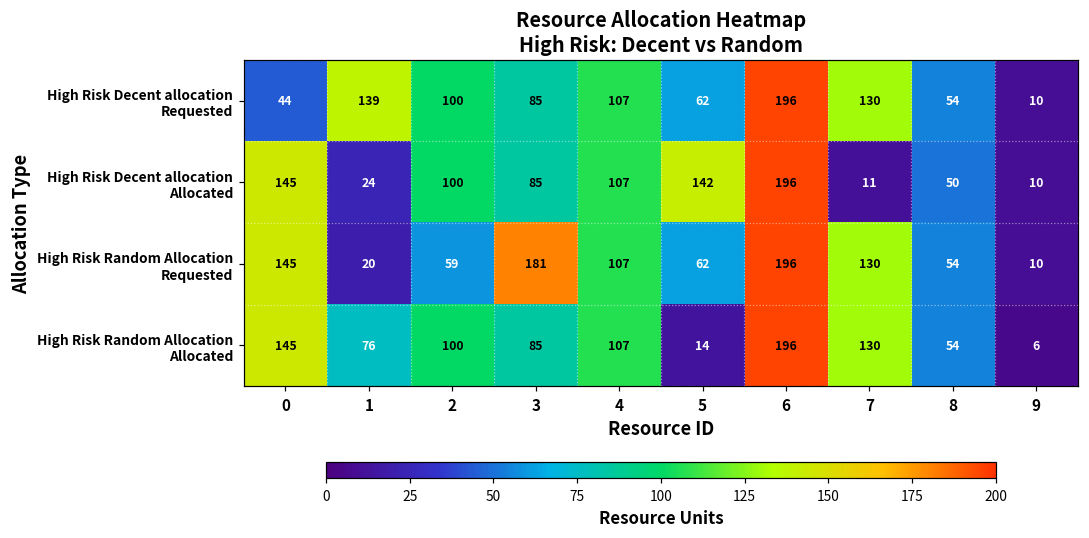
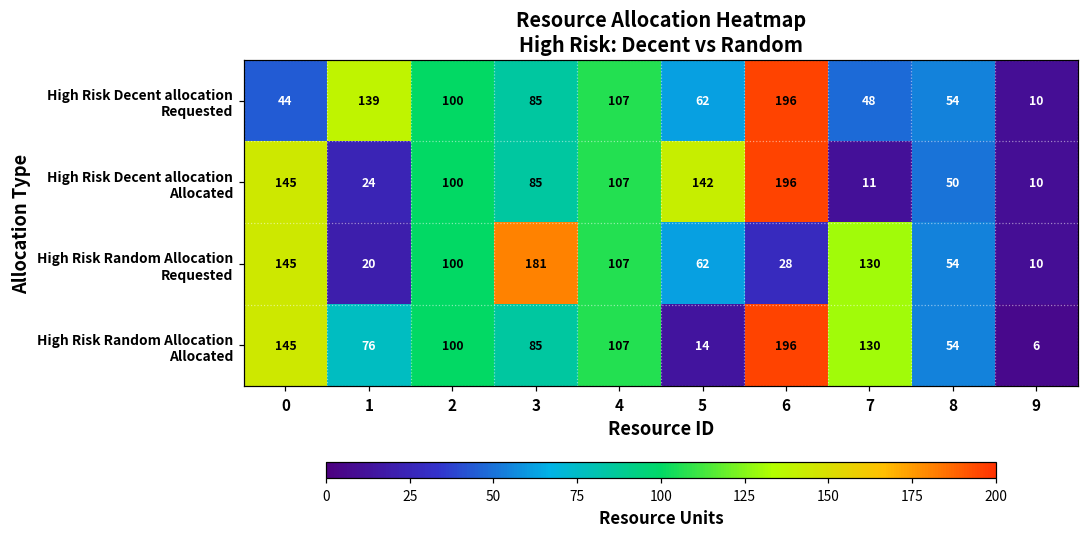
High Risk Decent allocation Requested, 7: 130 -> 48
High Risk Random Allocation Requested, 2: 59 -> 100
High Risk Random Allocation Requested, 6: 196 -> 28
